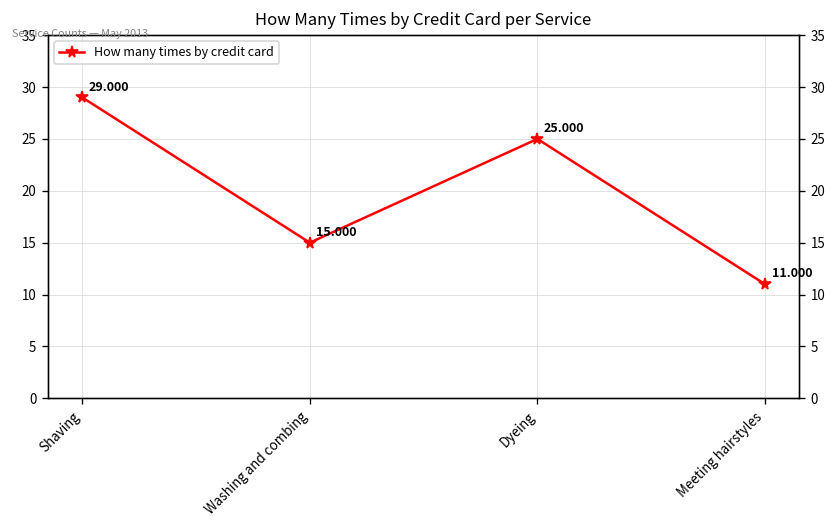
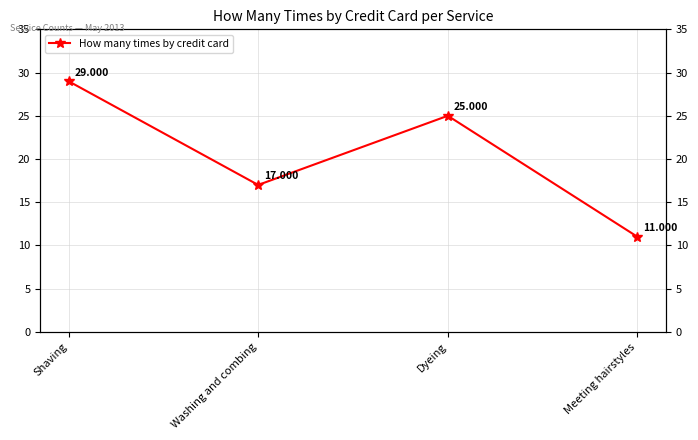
Washing and combing: 15.000 -> 17.000
